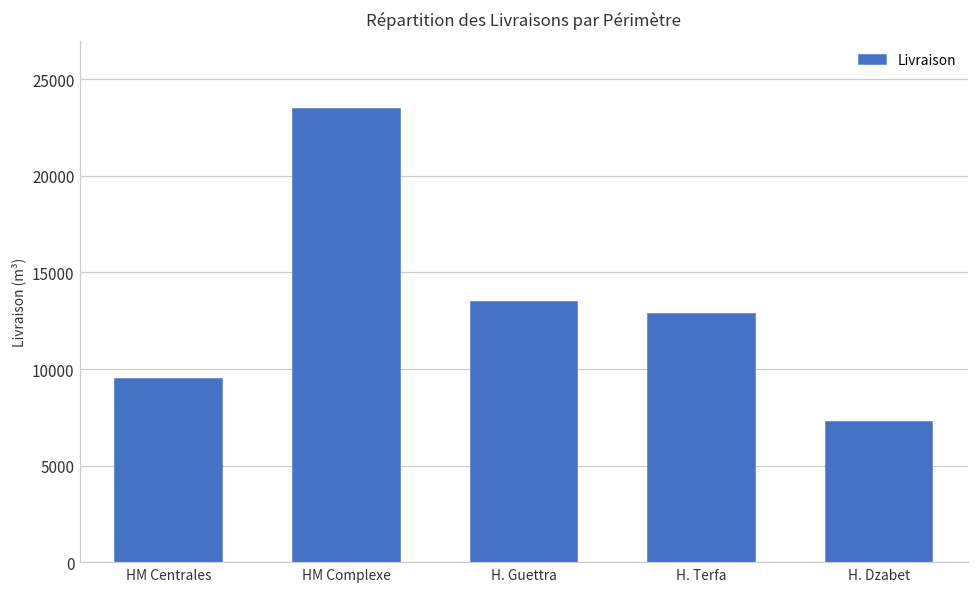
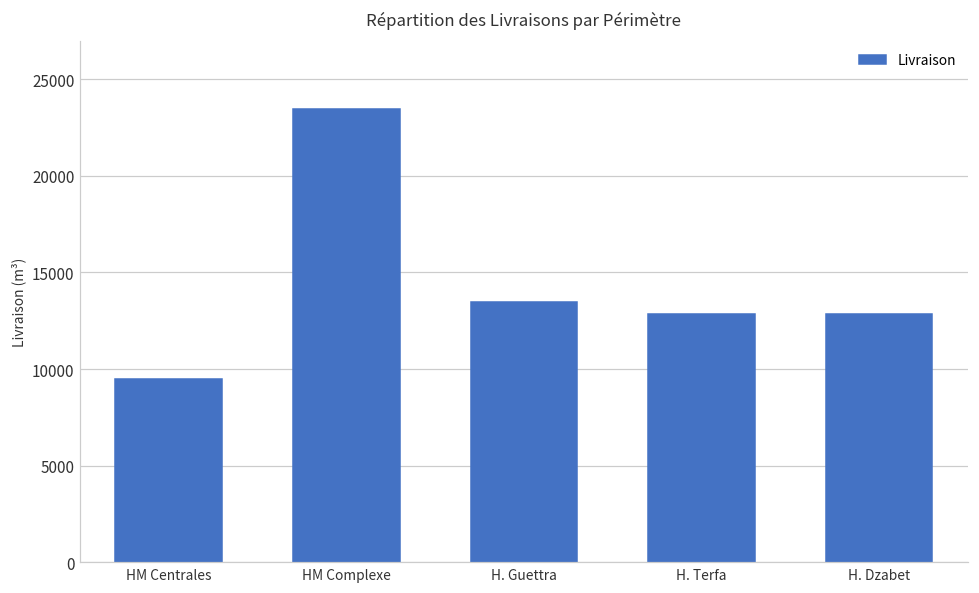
H. Dzabet: 7300 -> 12900
